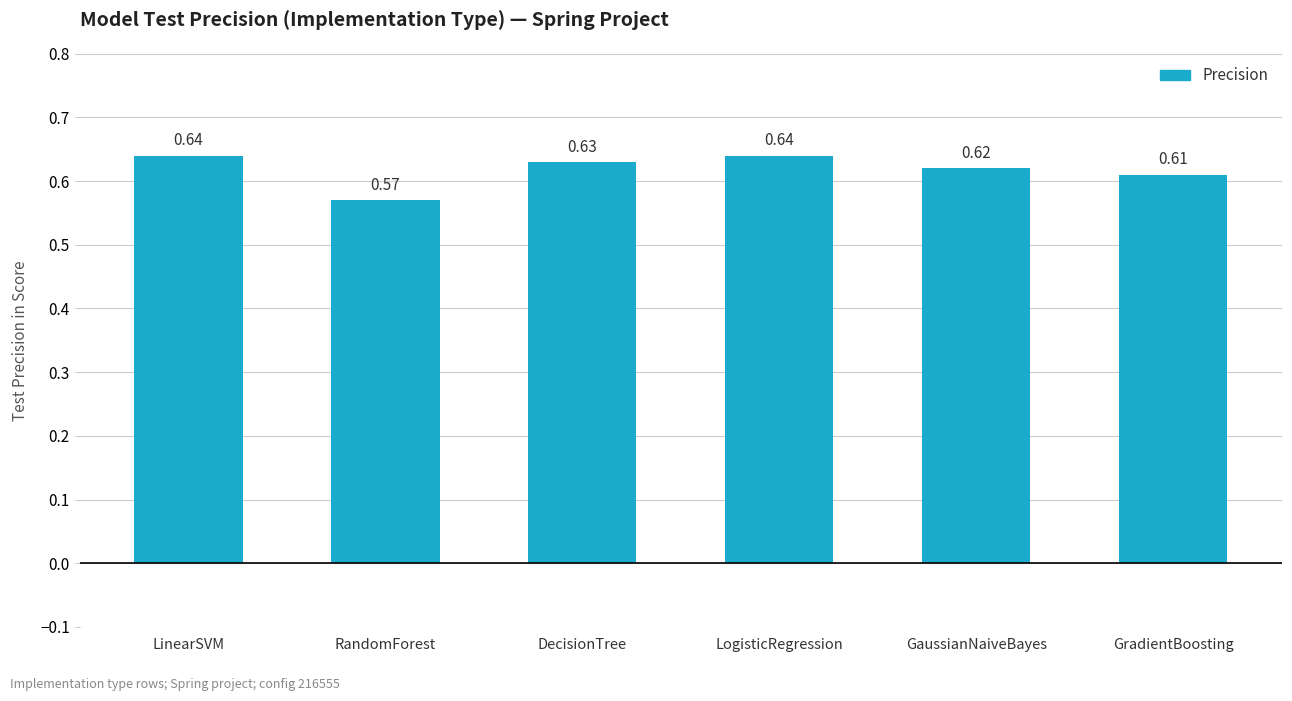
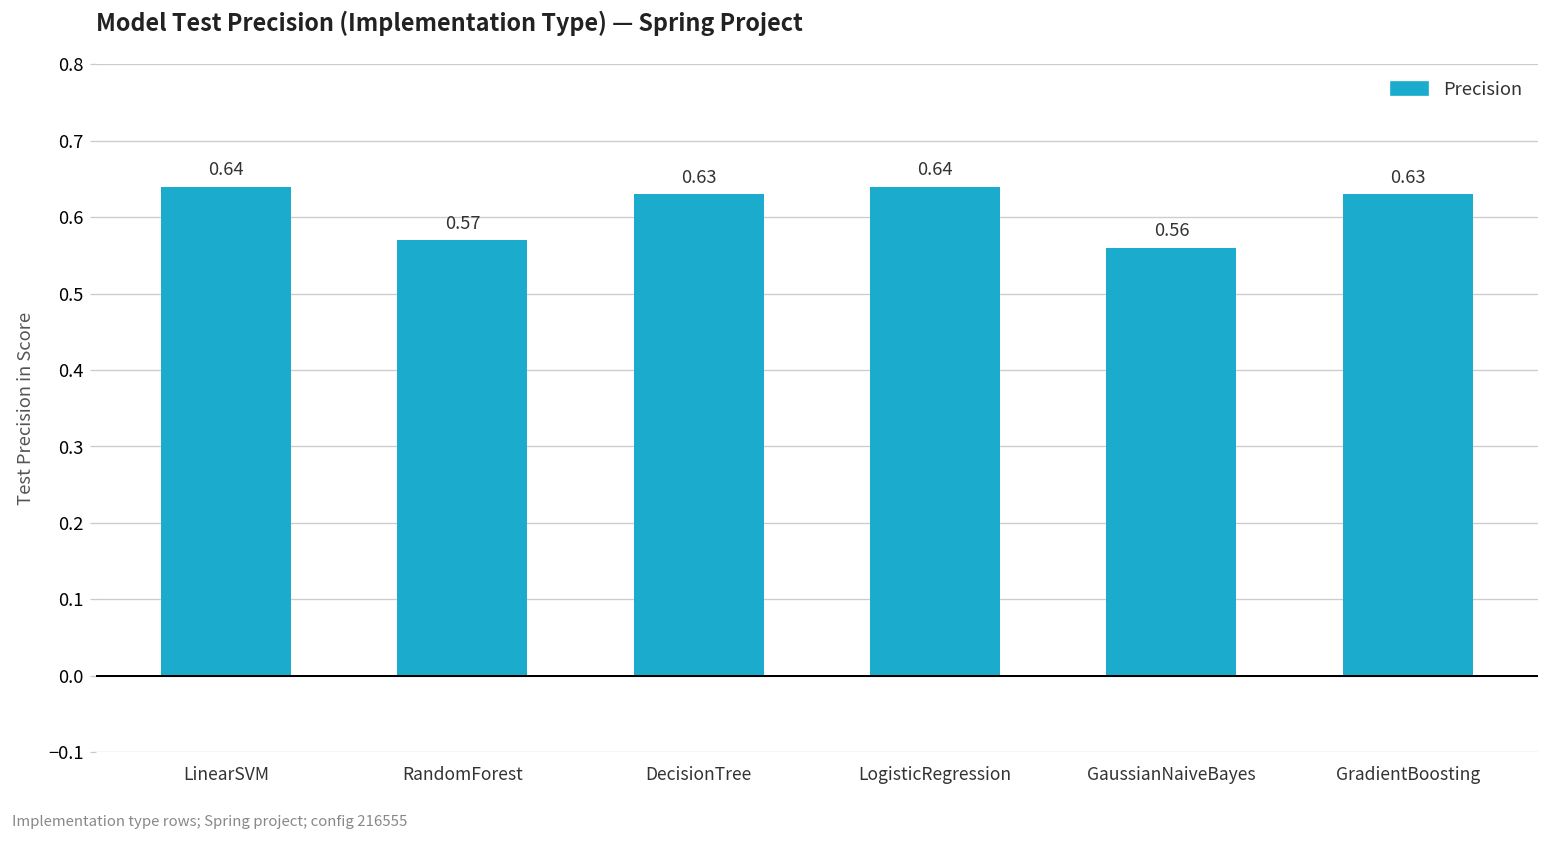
GaussianNaiveBayes: 0.62 -> 0.56
GradientBoosting: 0.61 -> 0.63
